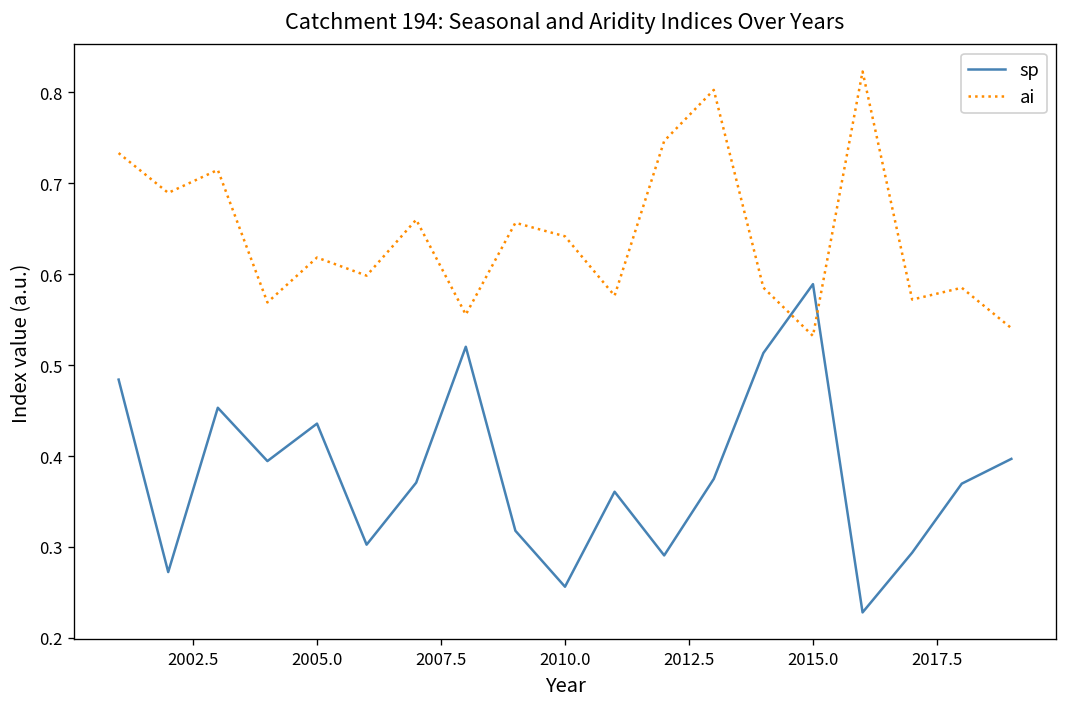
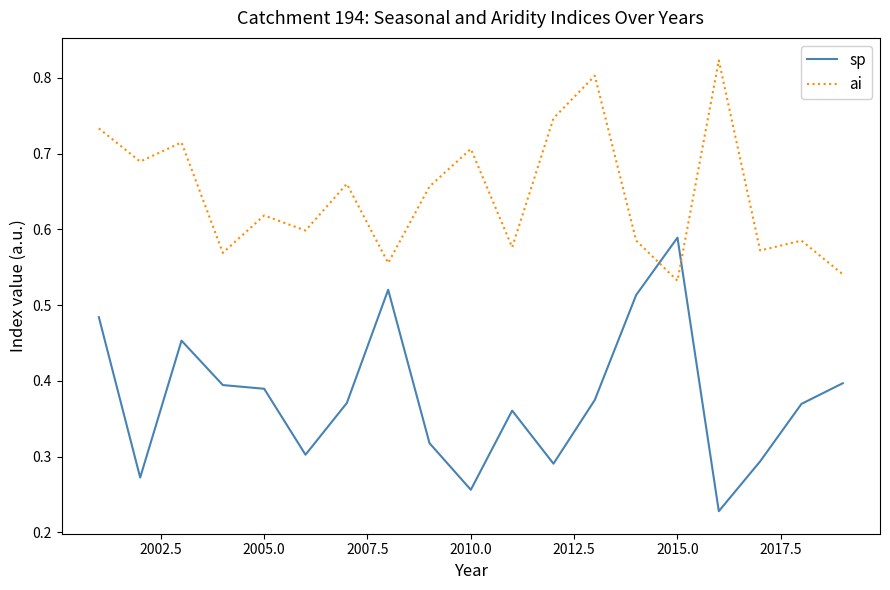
sp, 2005.0: 0.44 -> 0.39
ai, 2010.0: 0.64 -> 0.71
